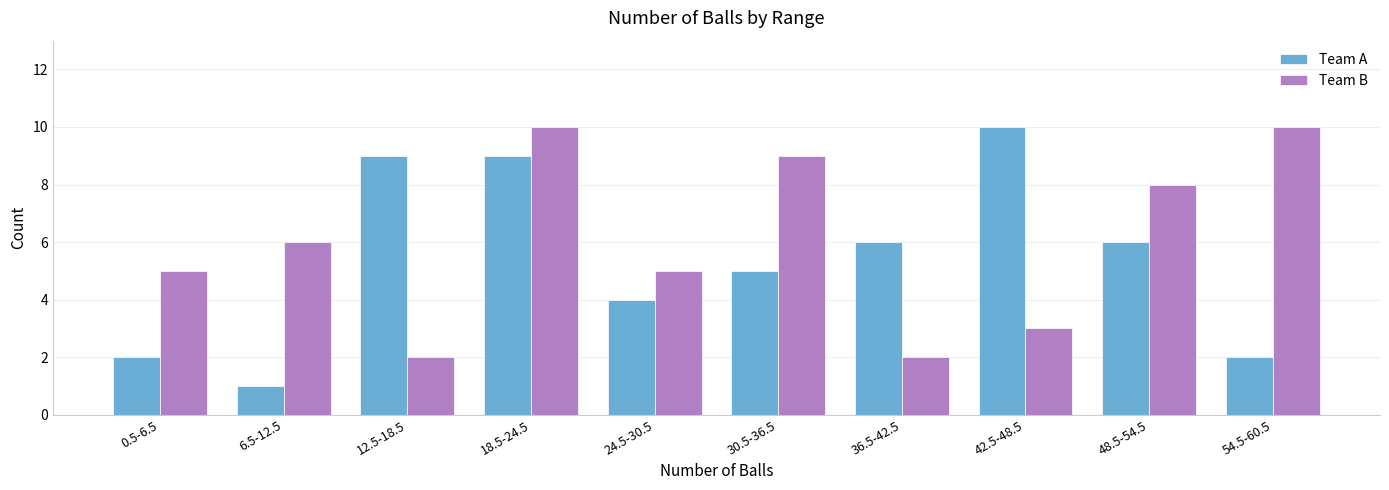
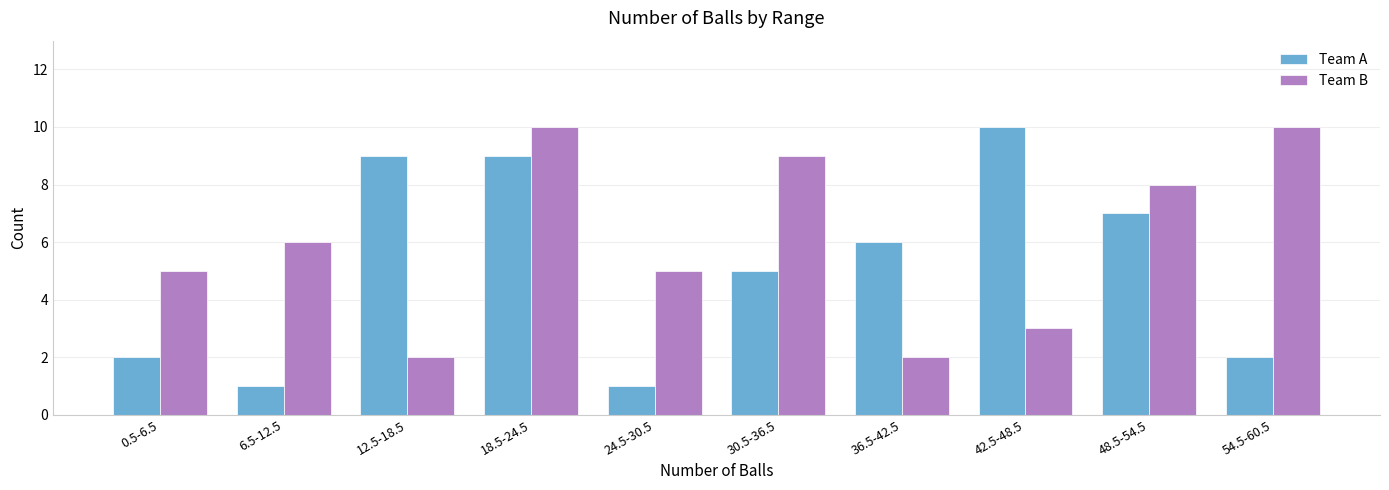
Team A, 24.5-30.5: 4 -> 1
Team A, 48.5-54.5: 6 -> 7
